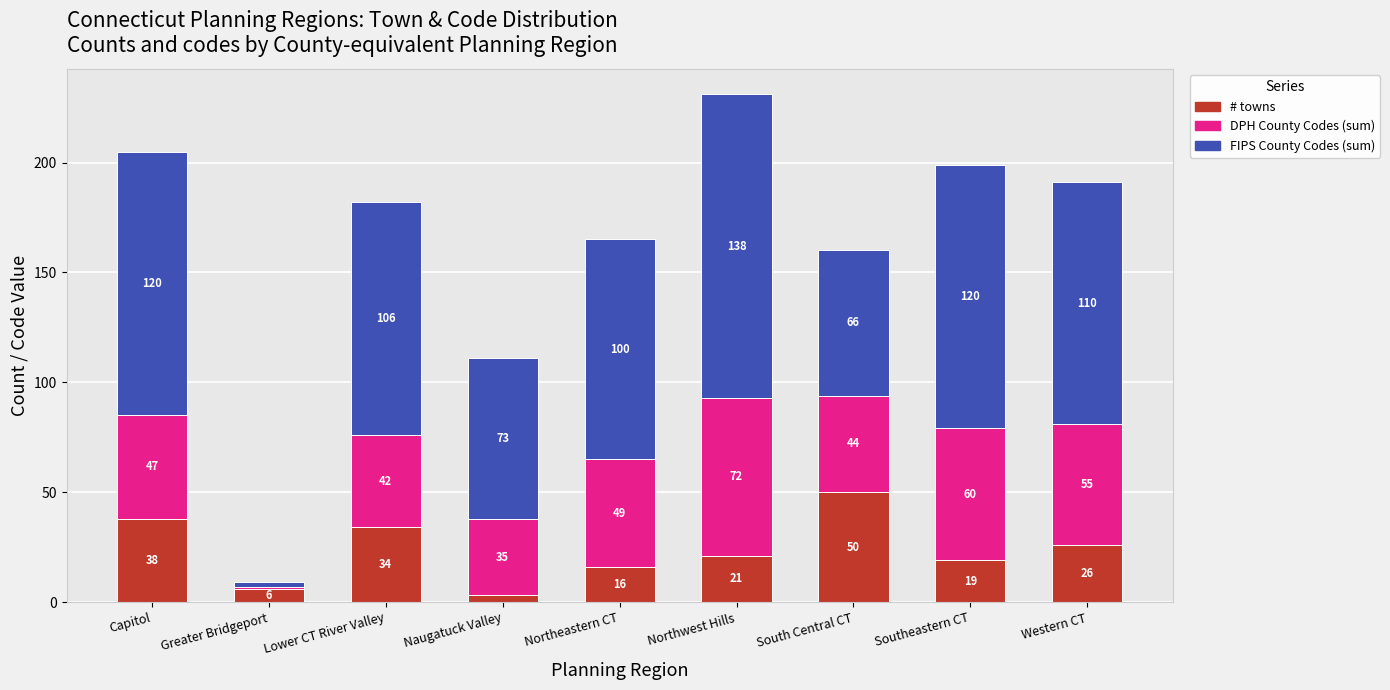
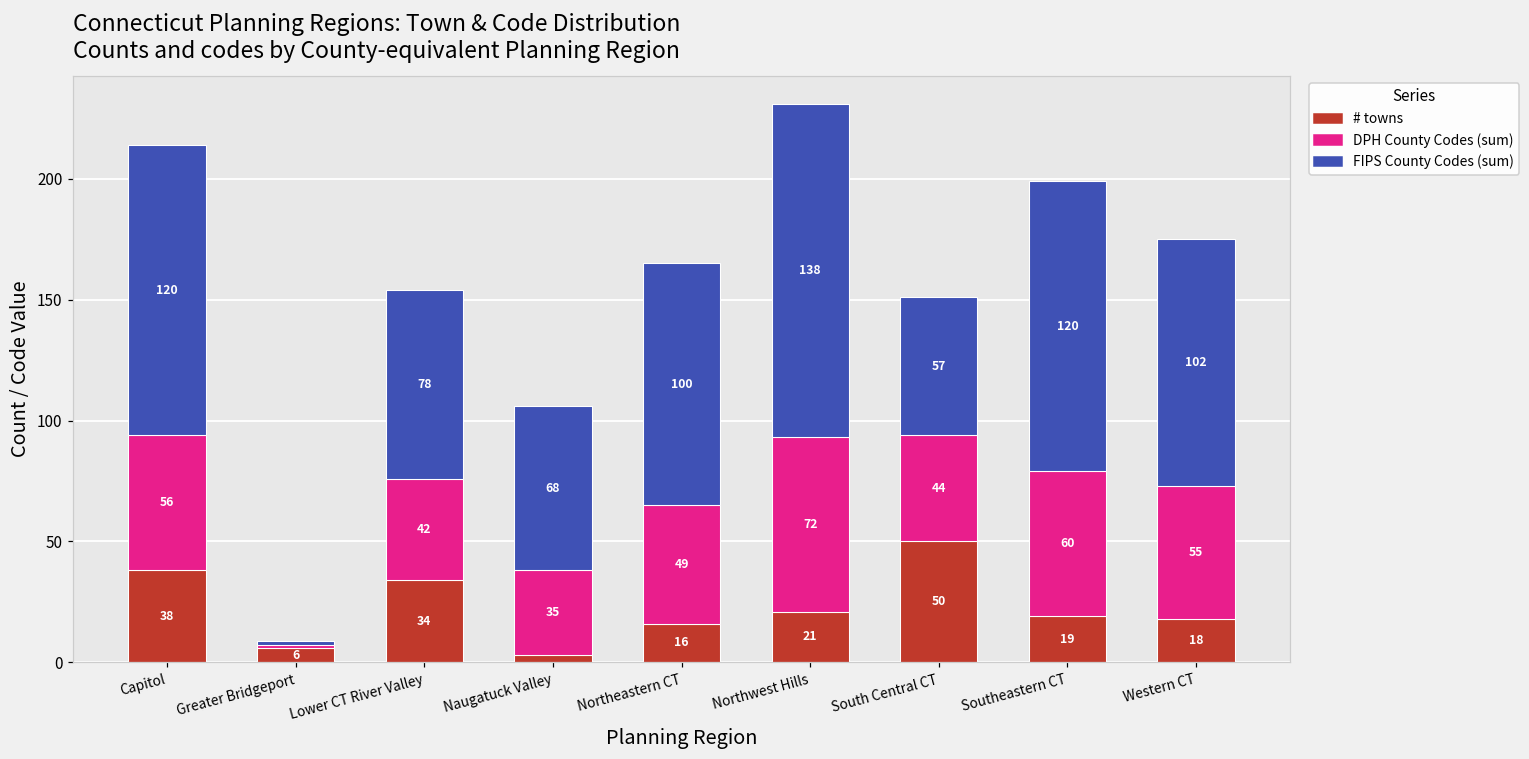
DPH County Codes (sum), Capitol: 47 -> 56
FIPS County Codes (sum), Lower CT River Valley: 106 -> 78
FIPS County Codes (sum), Naugatuck Valley: 73 -> 68
FIPS County Codes (sum), South Central CT: 66 -> 57
# towns, Western CT: 26 -> 18
FIPS County Codes (sum), Western CT: 110 -> 102
